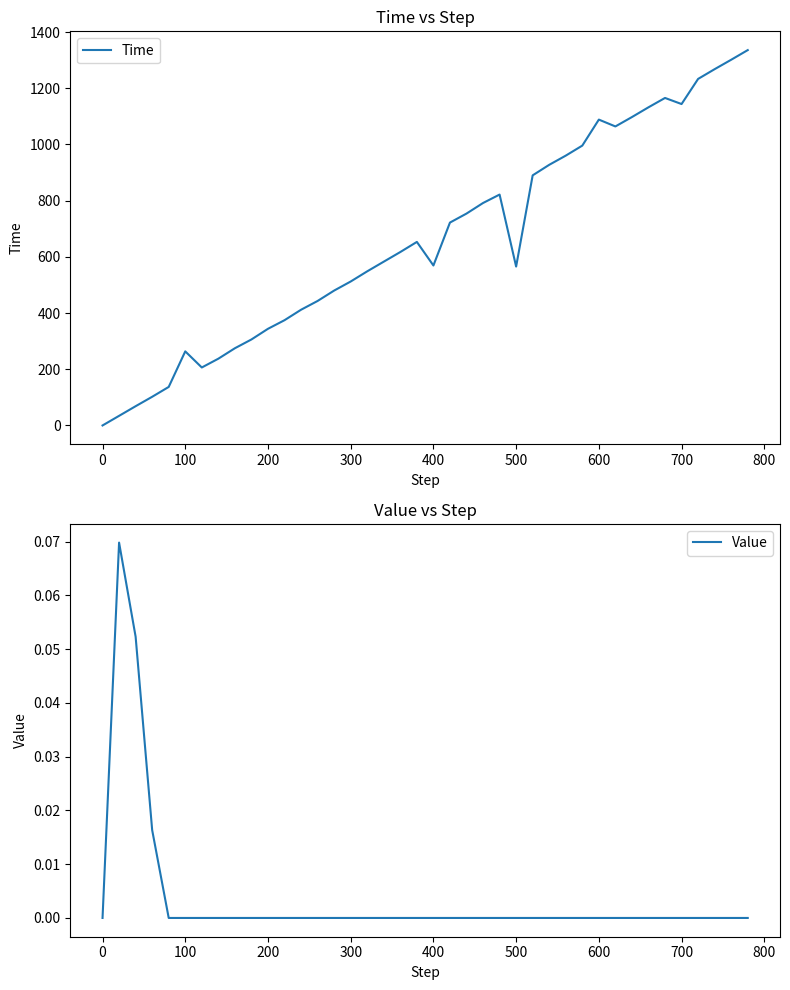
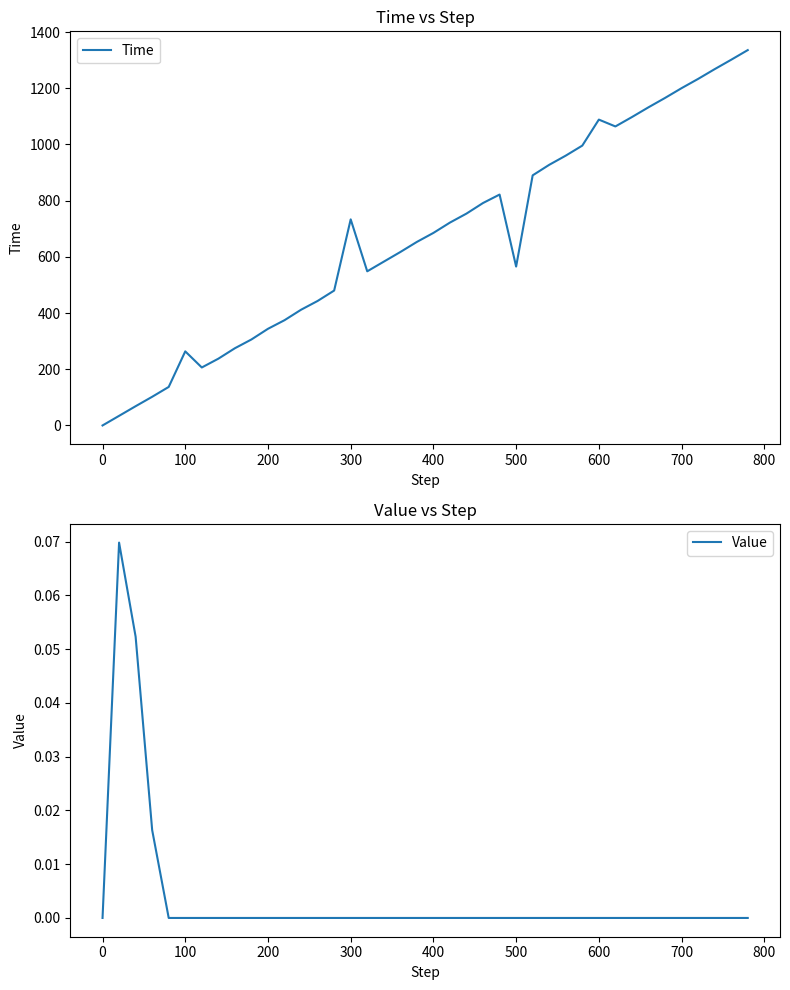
Time vs Step, 300: 510 -> 730
Time vs Step, 400: 570 -> 690
Time vs Step, 700: 1140 -> 1200
